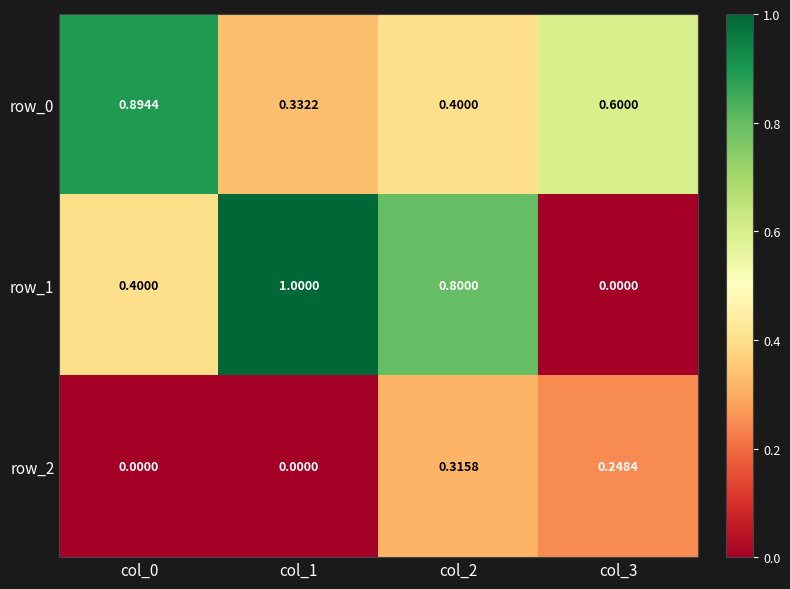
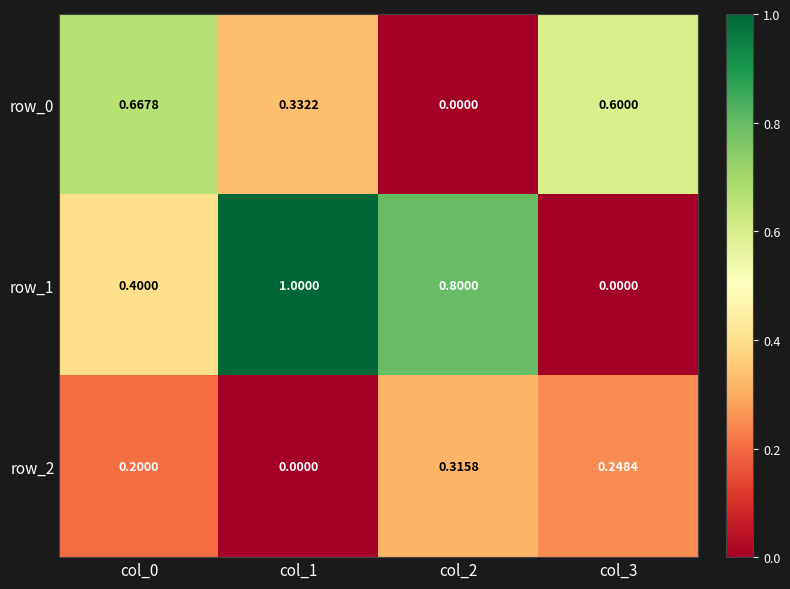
row_0, col_0: 0.8944 -> 0.6678
row_0, col_2: 0.4000 -> 0.0000
row_2, col_0: 0.0000 -> 0.2000
